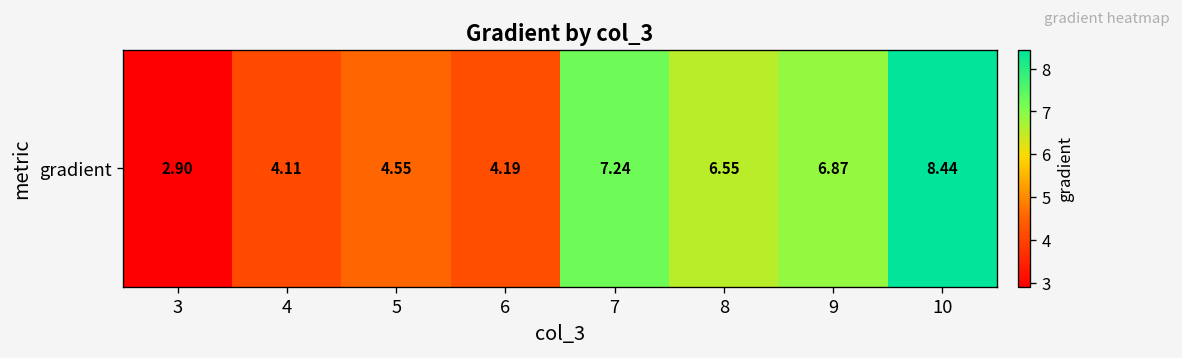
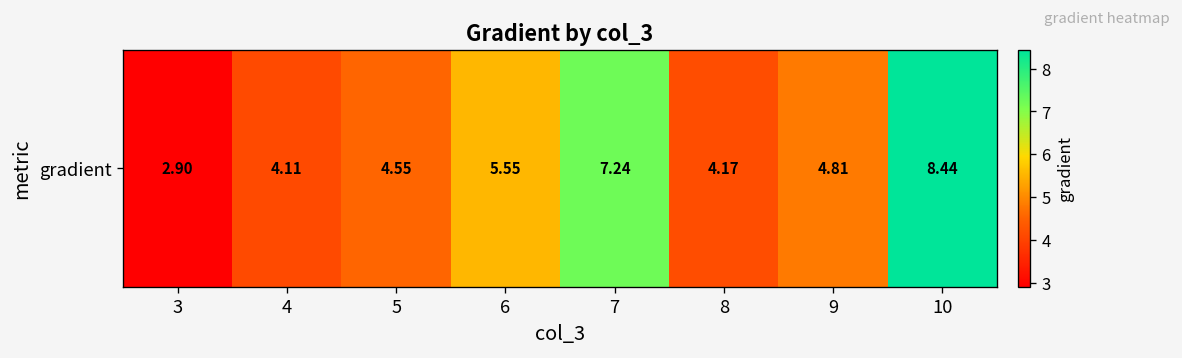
gradient, 6: 4.19 -> 5.55
gradient, 8: 6.55 -> 4.17
gradient, 9: 6.87 -> 4.81
